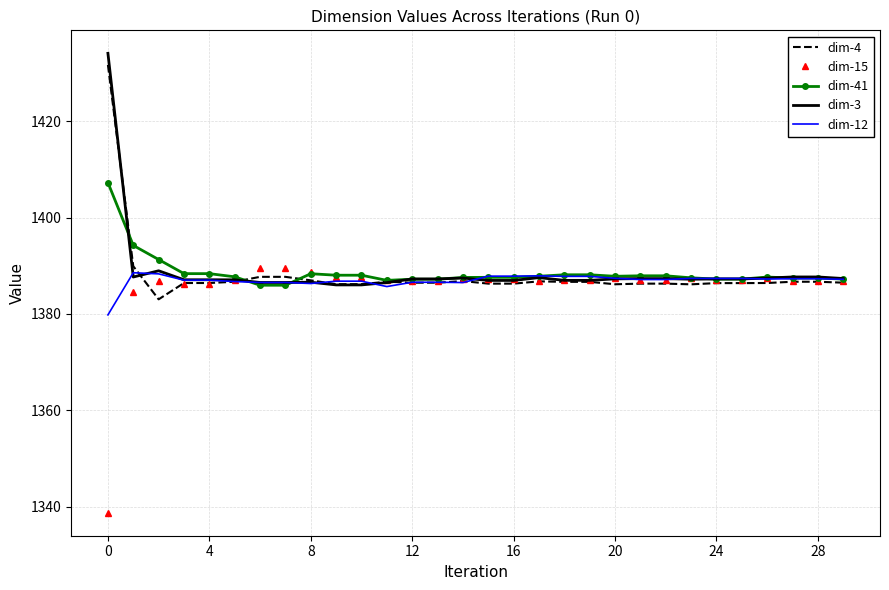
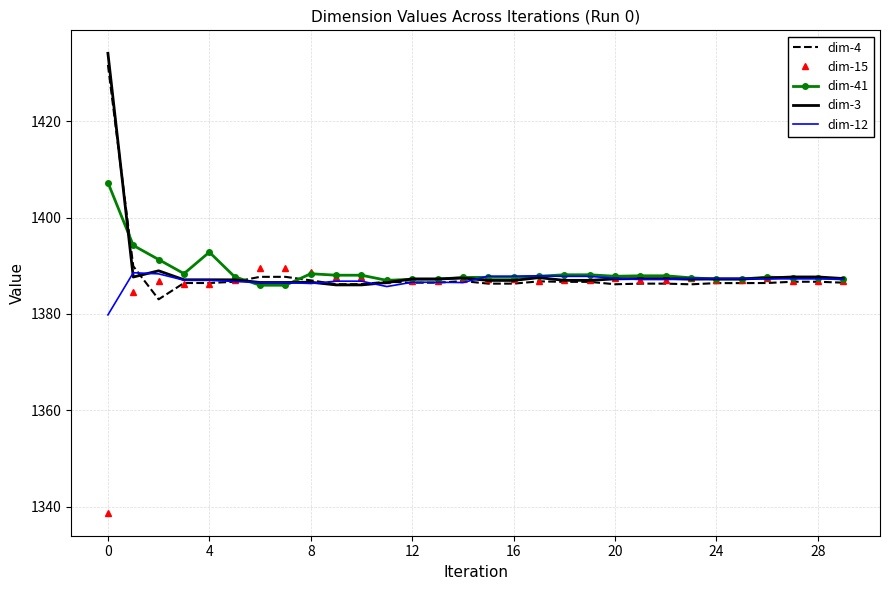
dim-41, 4: 1388 -> 1393
